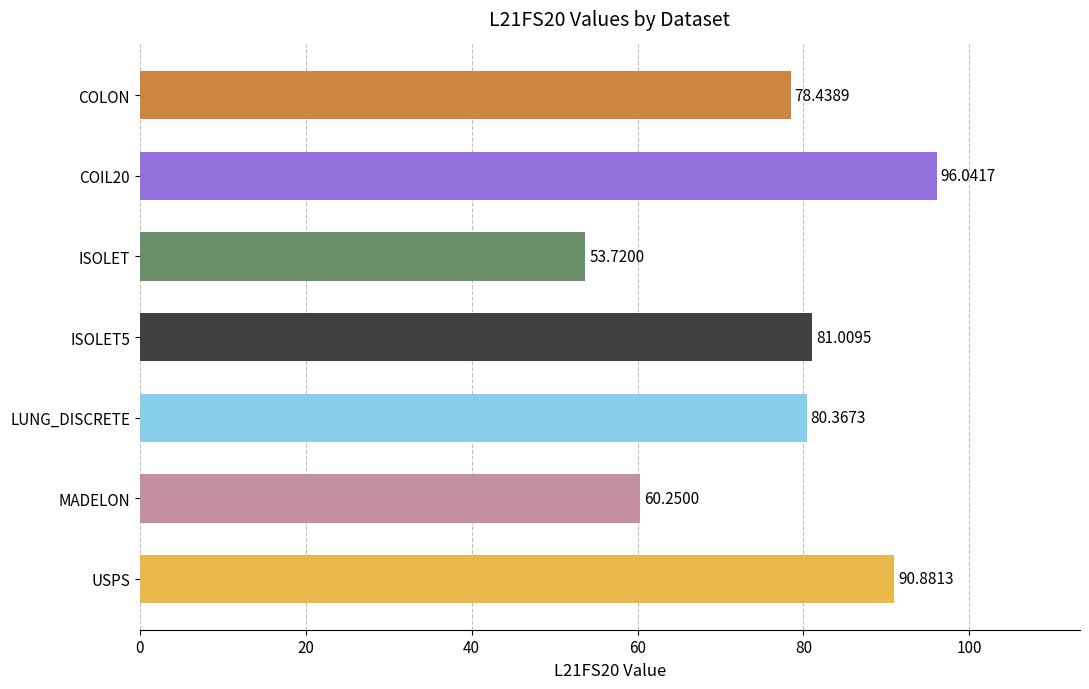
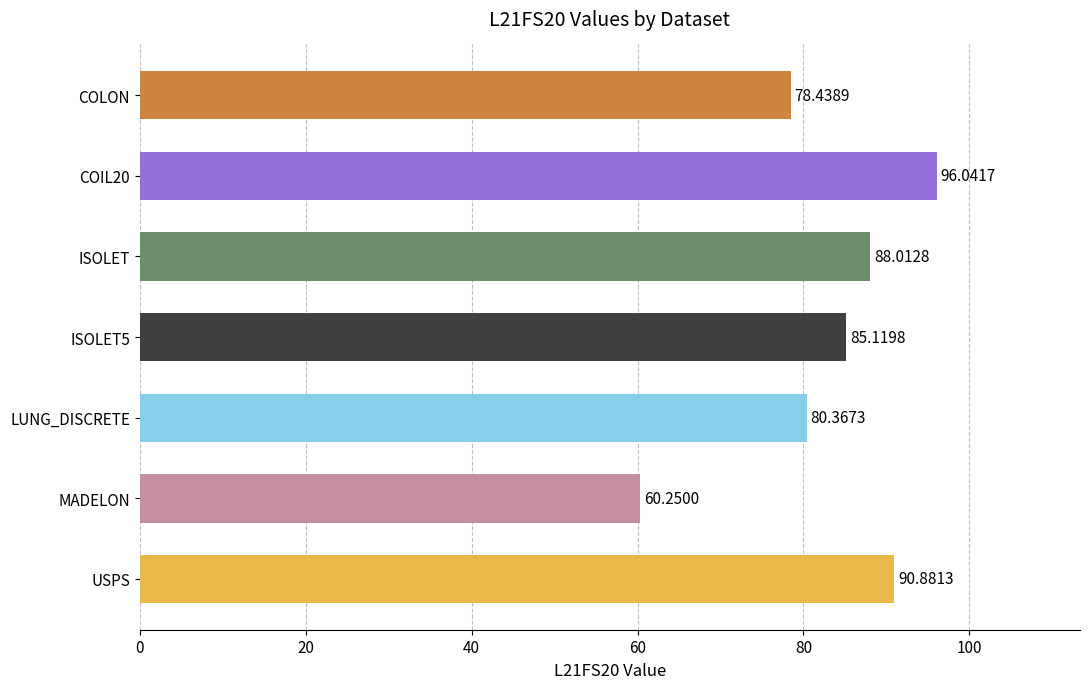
ISOLET: 53.7200 -> 88.0128
ISOLET5: 81.0095 -> 85.1198
